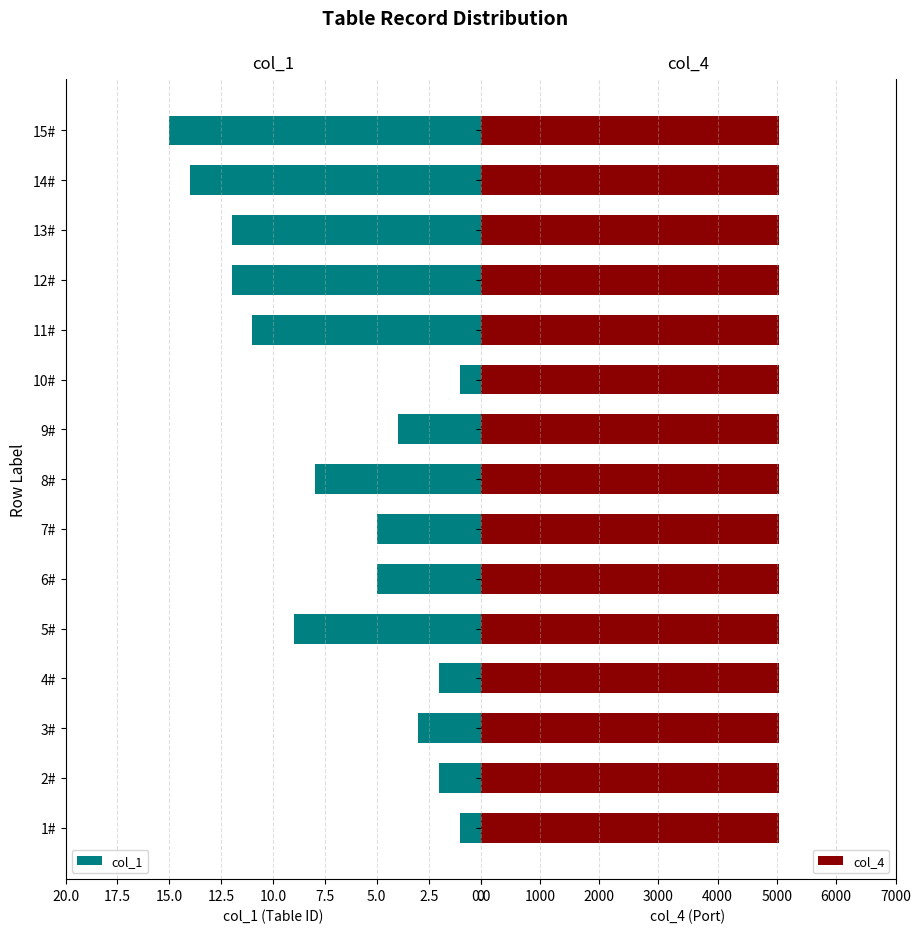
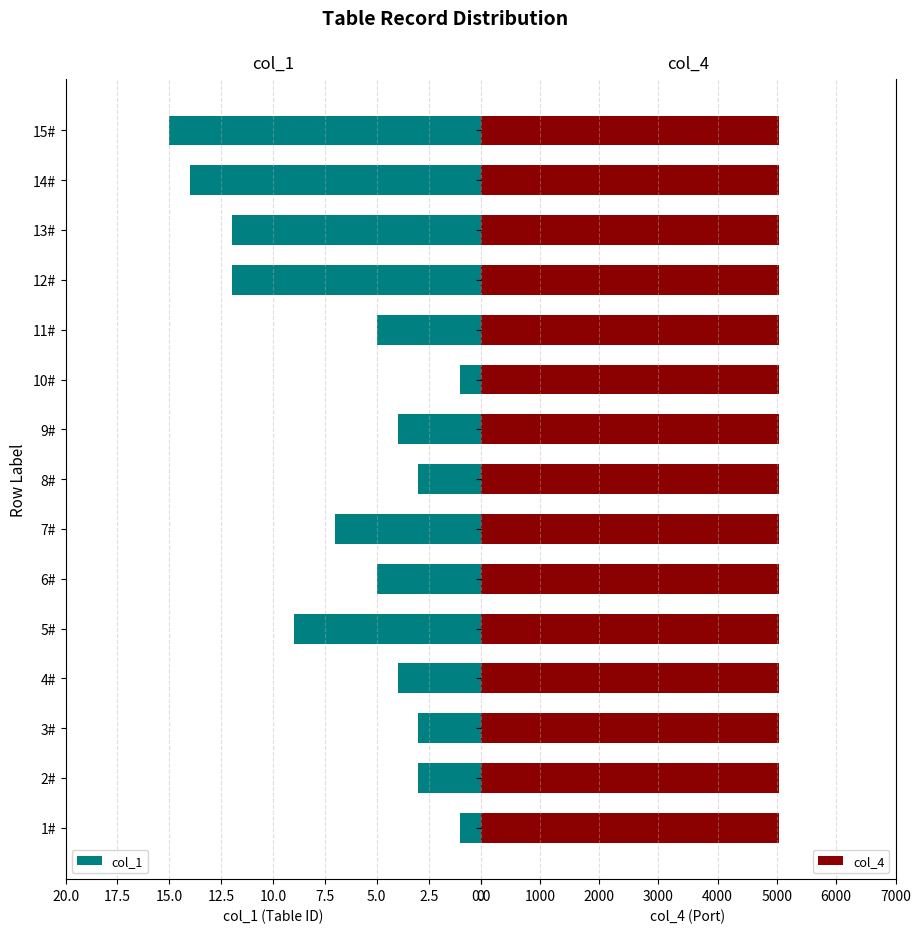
col_1, 11#: 11.0 -> 5.0
col_1, 8#: 8.0 -> 3.0
col_1, 7#: 5.0 -> 7.0
col_1, 4#: 2.0 -> 4.0
col_1, 2#: 2.0 -> 3.0
